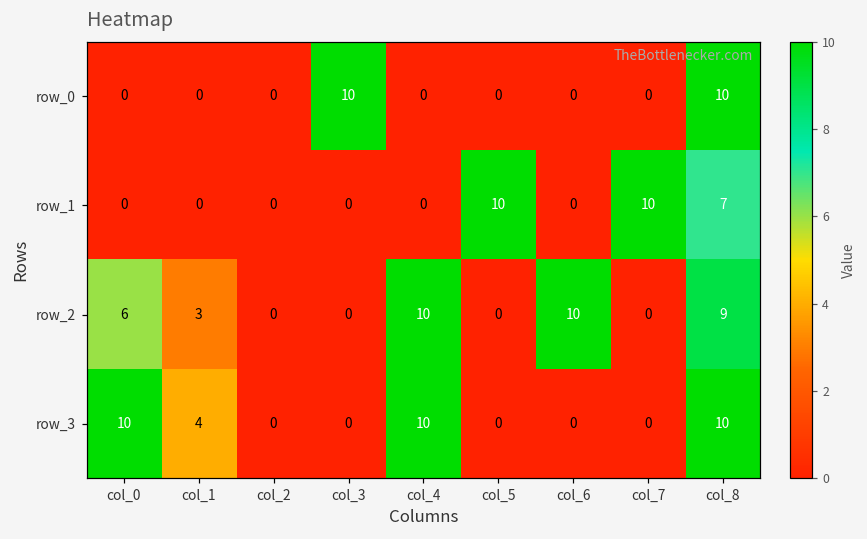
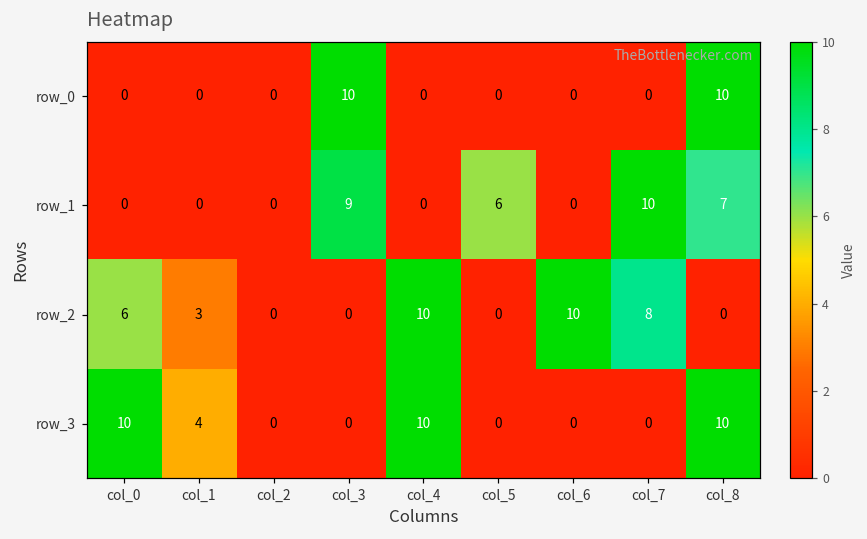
row_1, col_3: 0 -> 9
row_1, col_5: 10 -> 6
row_2, col_7: 0 -> 8
row_2, col_8: 9 -> 0
